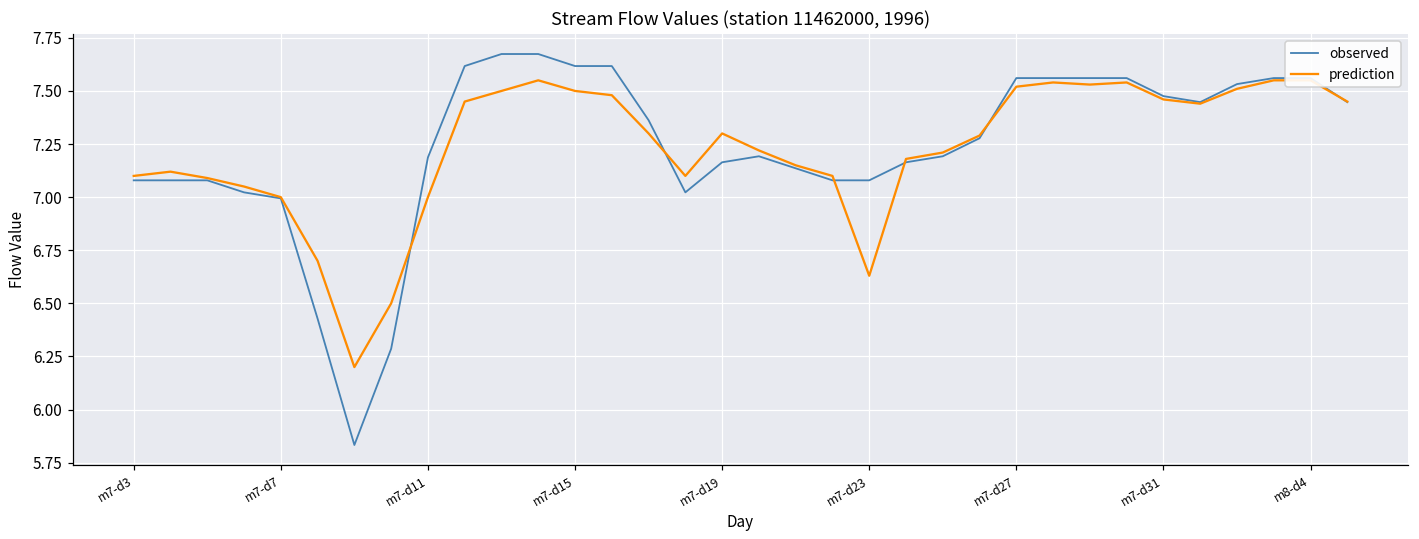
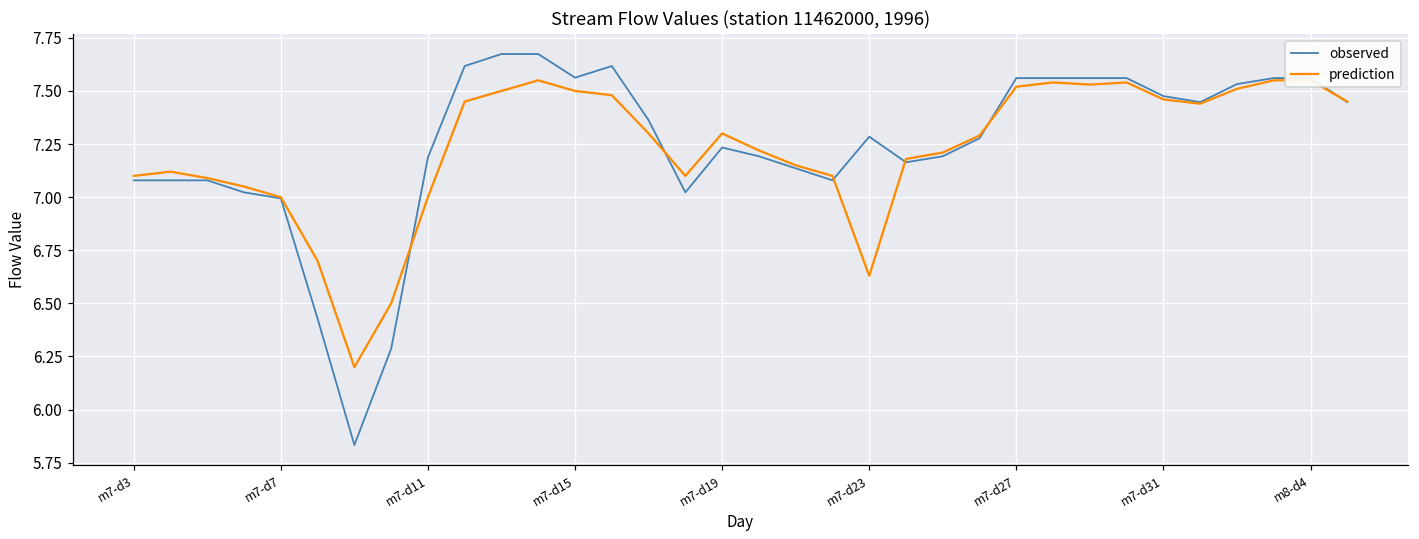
observed, m7-d15: 7.62 -> 7.56
observed, m7-d19: 7.16 -> 7.23
observed, m7-d23: 7.08 -> 7.28
